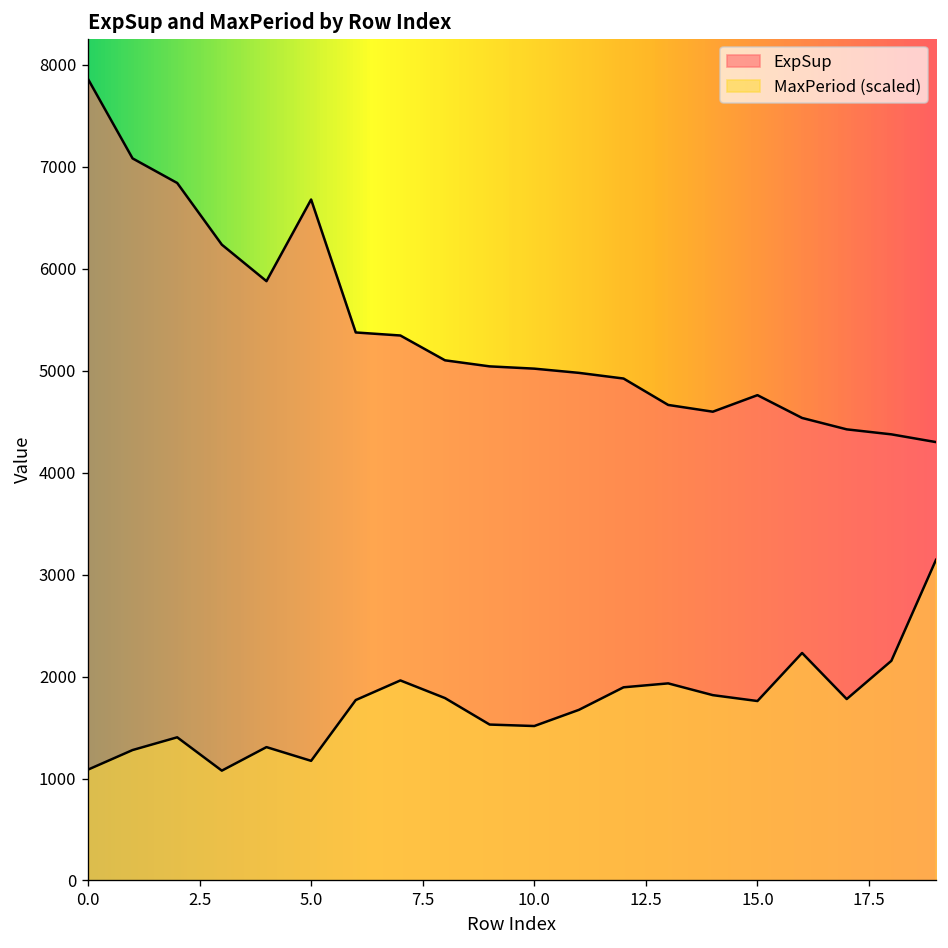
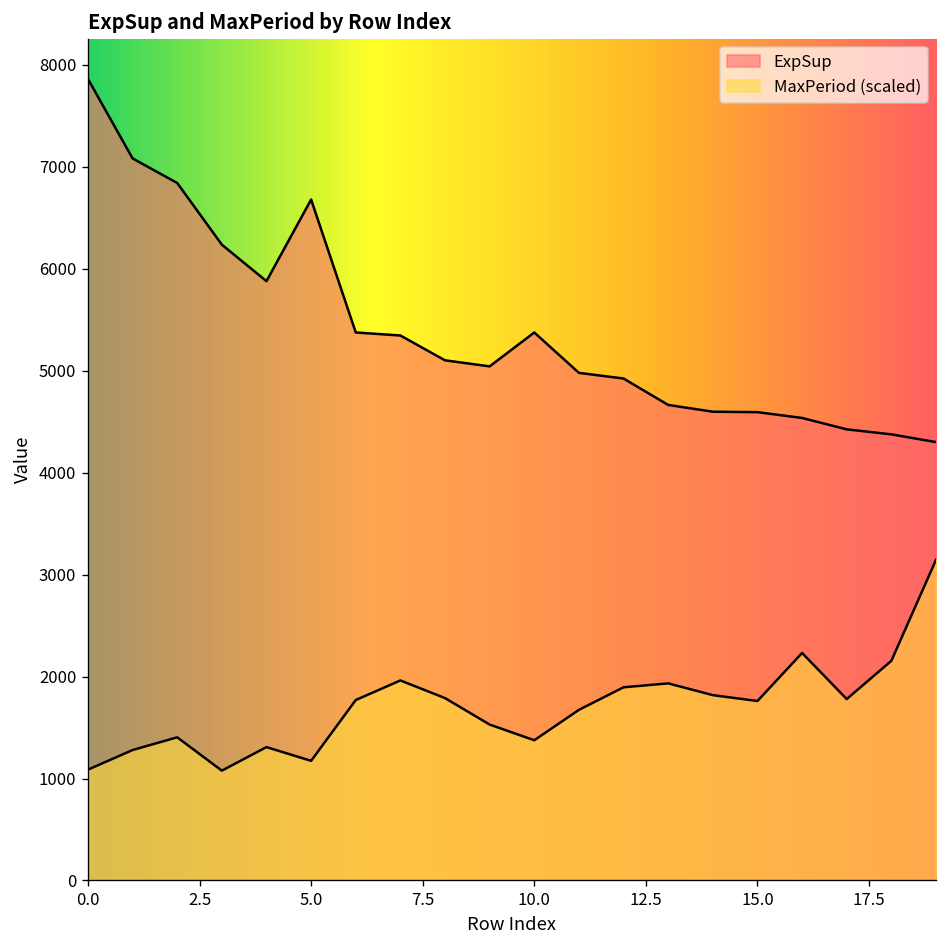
ExpSup, 10.0: 5000 -> 5400
MaxPeriod (scaled), 10.0: 1500 -> 1400
ExpSup, 15.0: 4800 -> 4600
